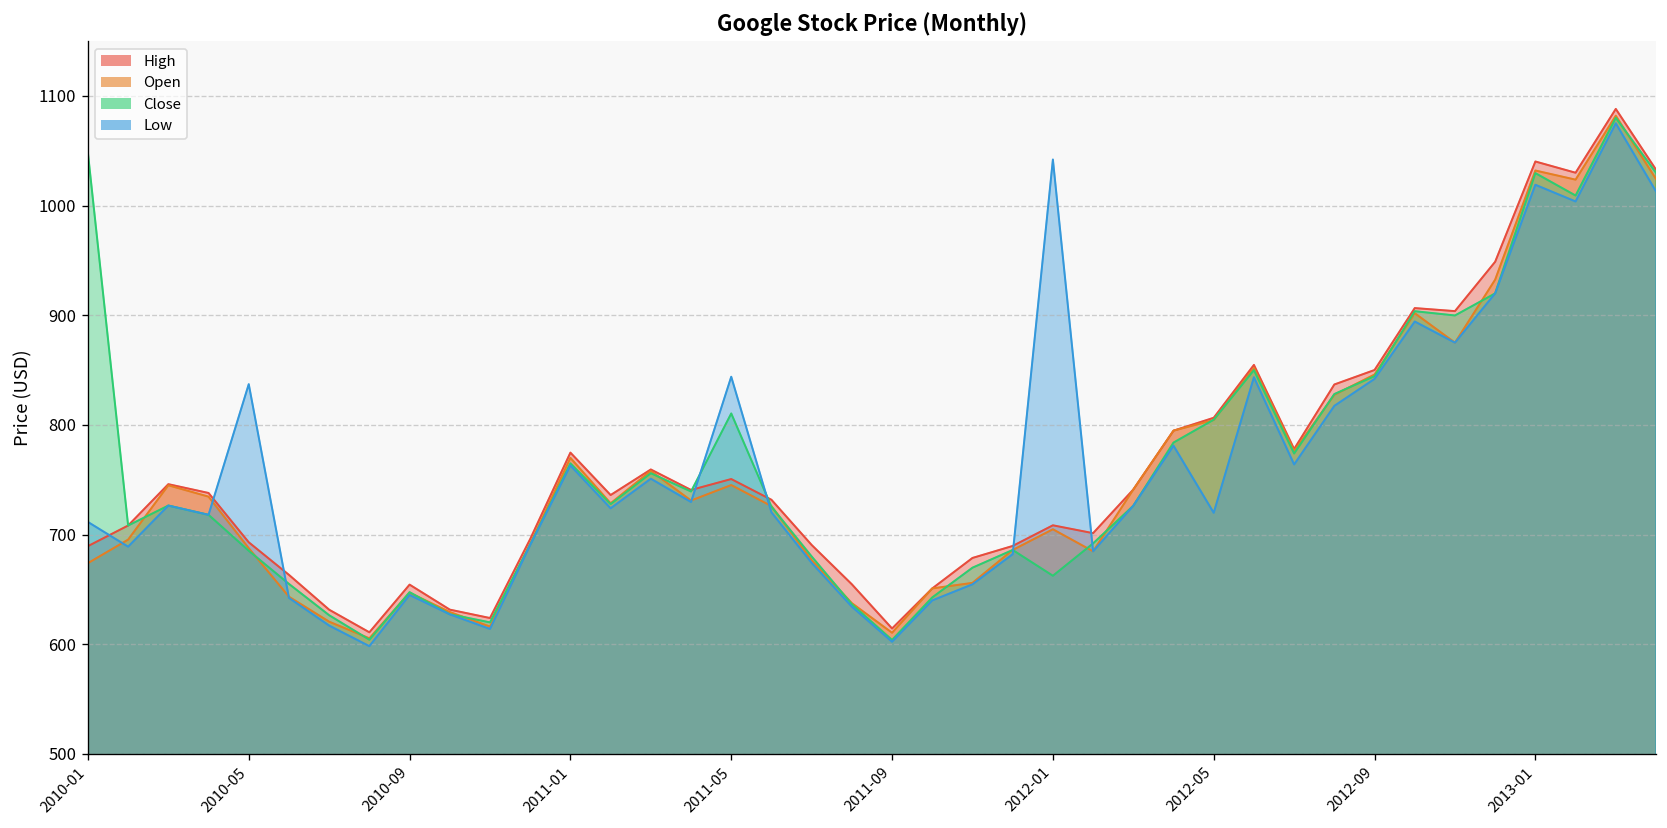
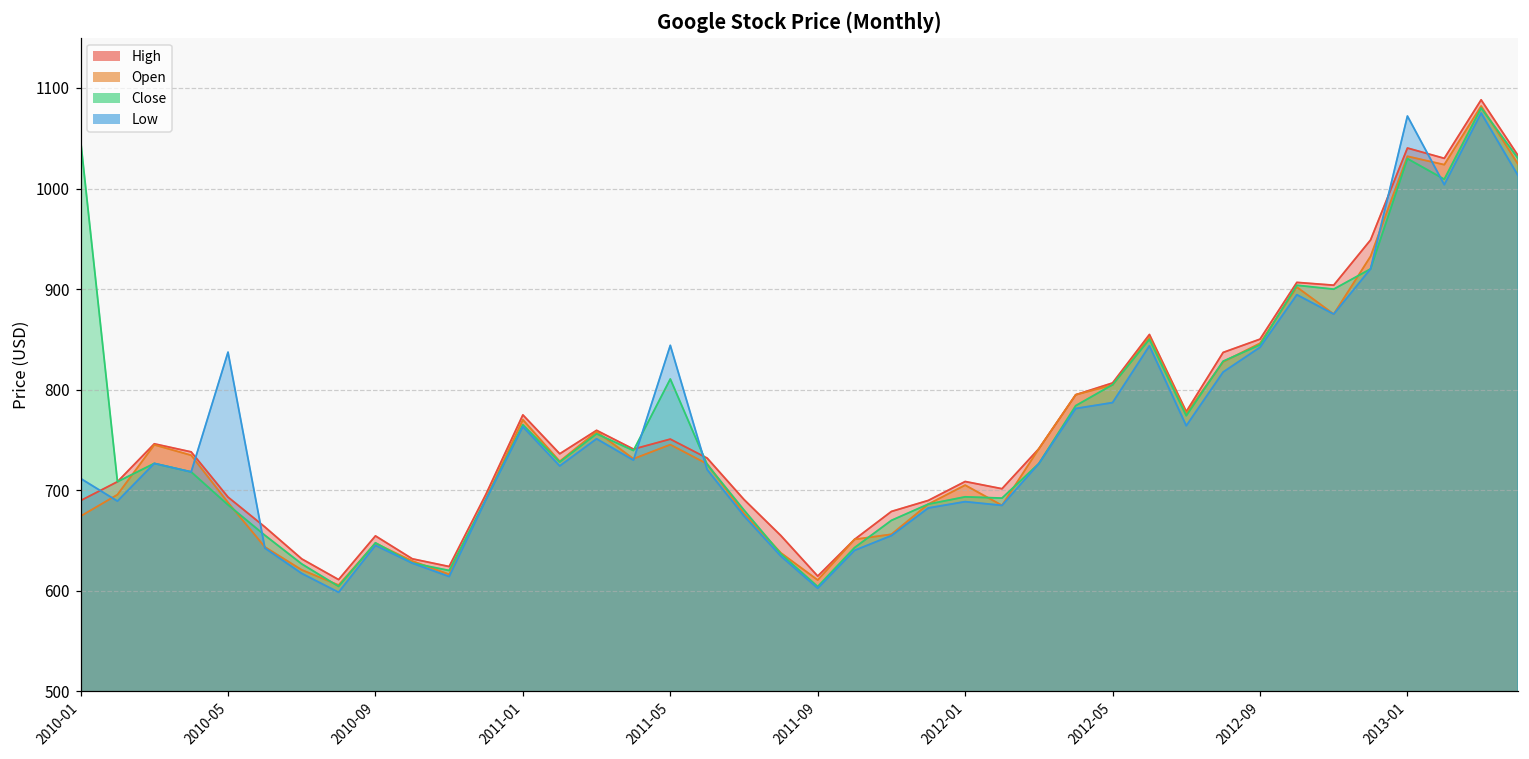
Close, 2012-01: 660 -> 690
Low, 2012-01: 1040 -> 690
Low, 2012-05: 720 -> 790
Low, 2013-01: 1020 -> 1070
